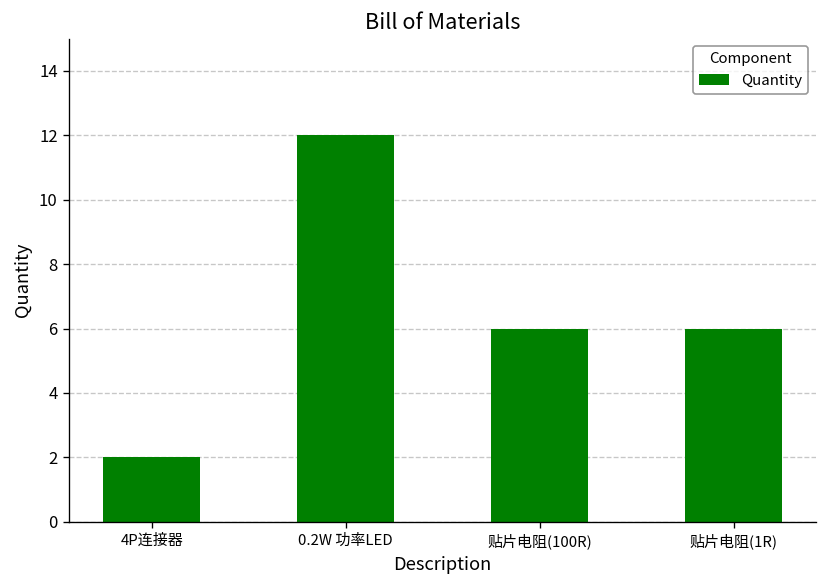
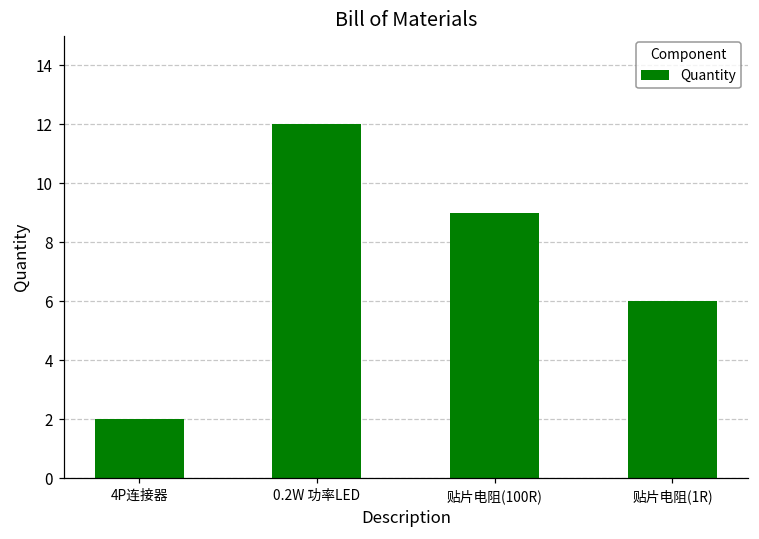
贴片电阻(100R): 6 -> 9
